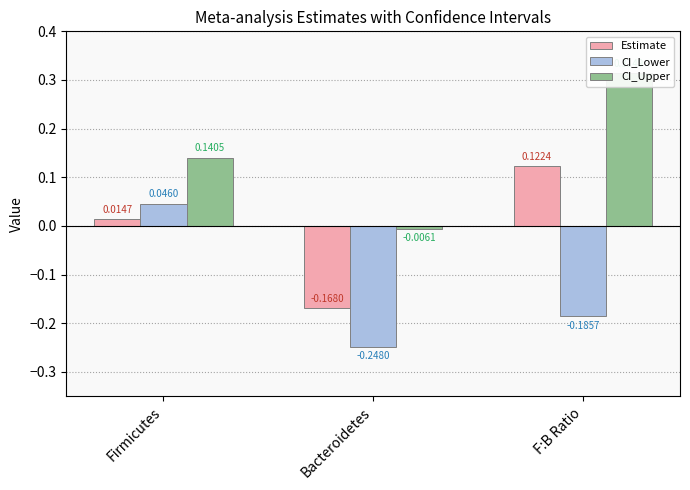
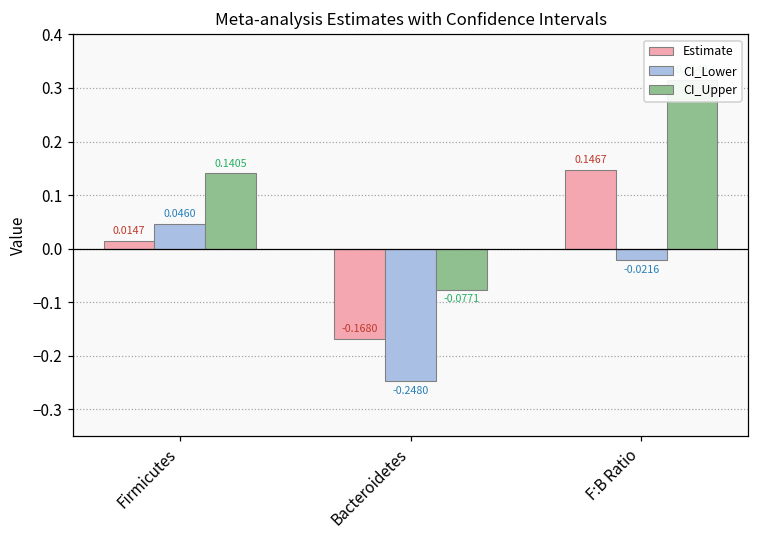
CI_Upper, Bacteroidetes: -0.0061 -> -0.0771
Estimate, F:B Ratio: 0.1224 -> 0.1467
CI_Lower, F:B Ratio: -0.1857 -> -0.0216
